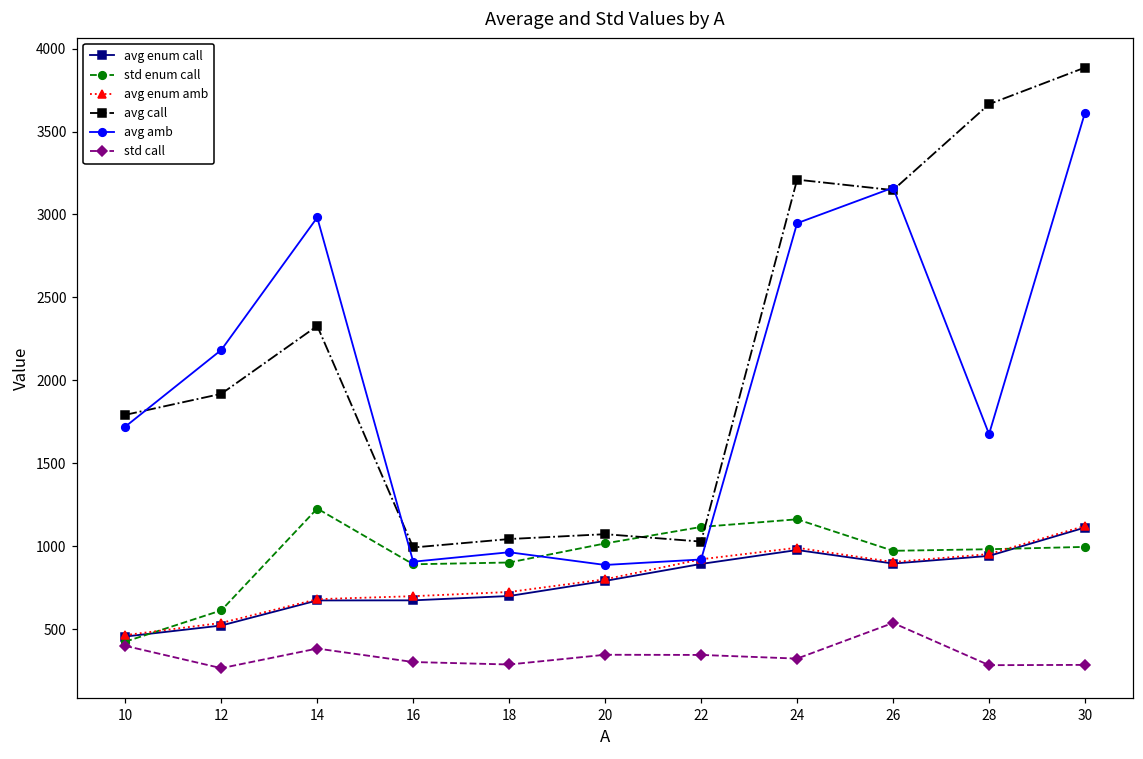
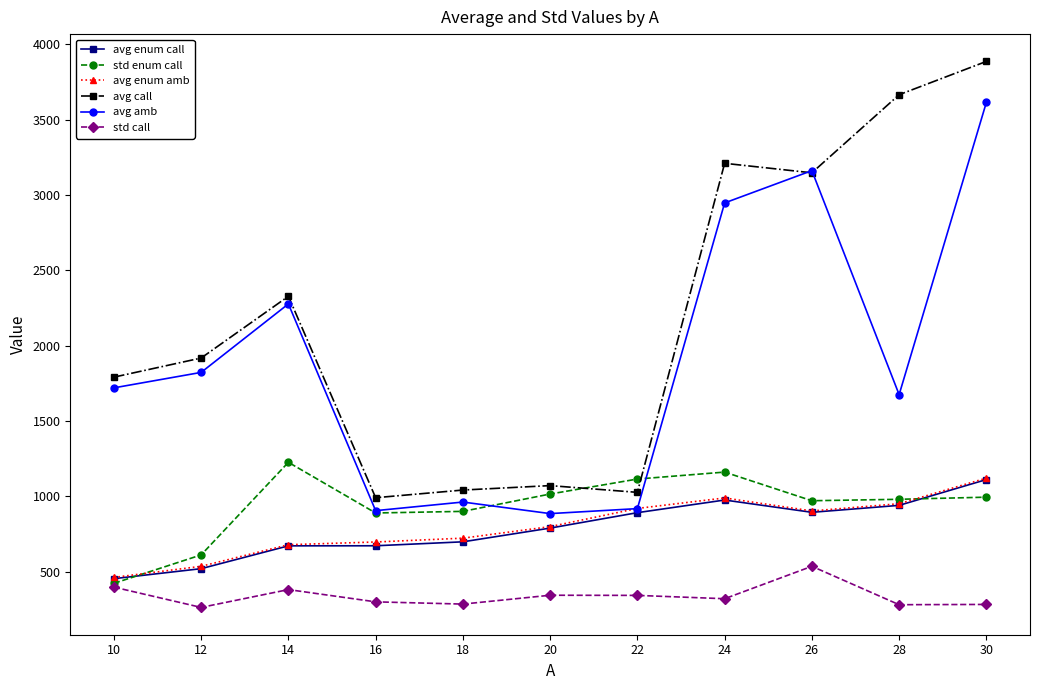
avg amb, 12: 2180 -> 1820
avg amb, 14: 2980 -> 2280
